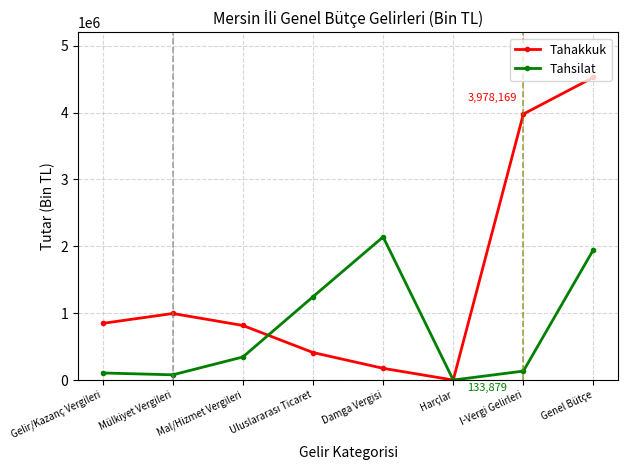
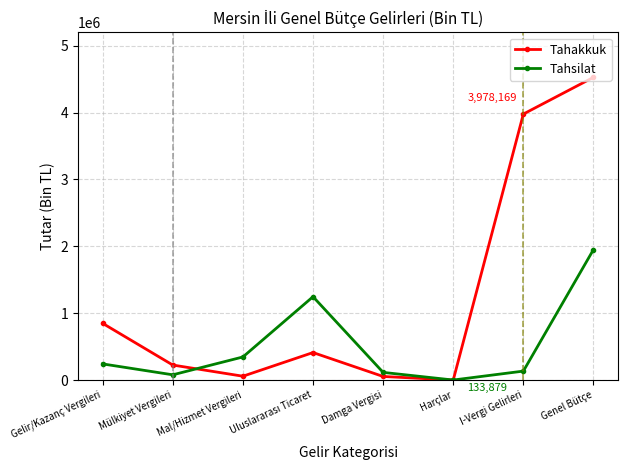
Tahsilat, Gelir/Kazanç Vergileri: 100000 -> 200000
Tahakkuk, Mülkiyet Vergileri: 1000000 -> 200000
Tahakkuk, Mal/Hizmet Vergileri: 800000 -> 100000
Tahakkuk, Damga Vergisi: 200000 -> 100000
Tahsilat, Damga Vergisi: 2100000 -> 100000
